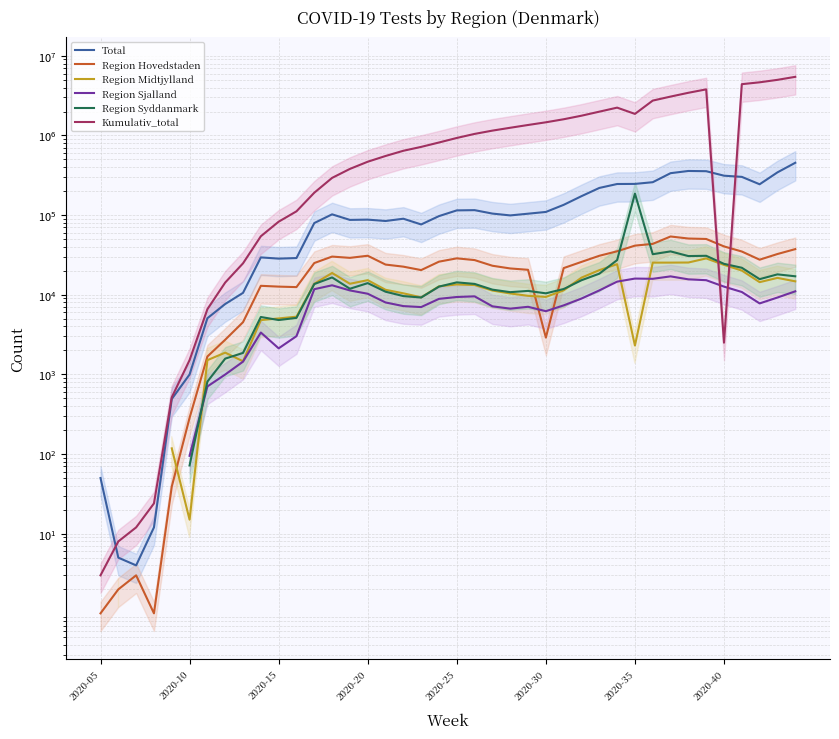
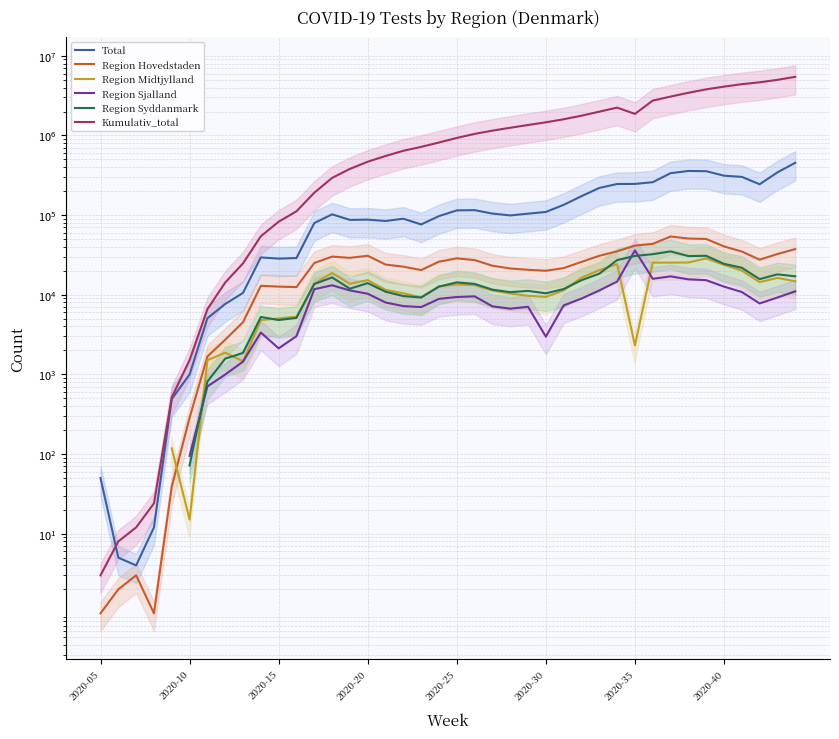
Region Hovedstaden, 2020-30: 2900 -> 20000
Region Sjalland, 2020-30: 6000 -> 3000
Region Sjalland, 2020-35: 16000 -> 40000
Region Syddanmark, 2020-35: 190000 -> 31000
Kumulativ_total, 2020-40: 2500 -> 4000000
